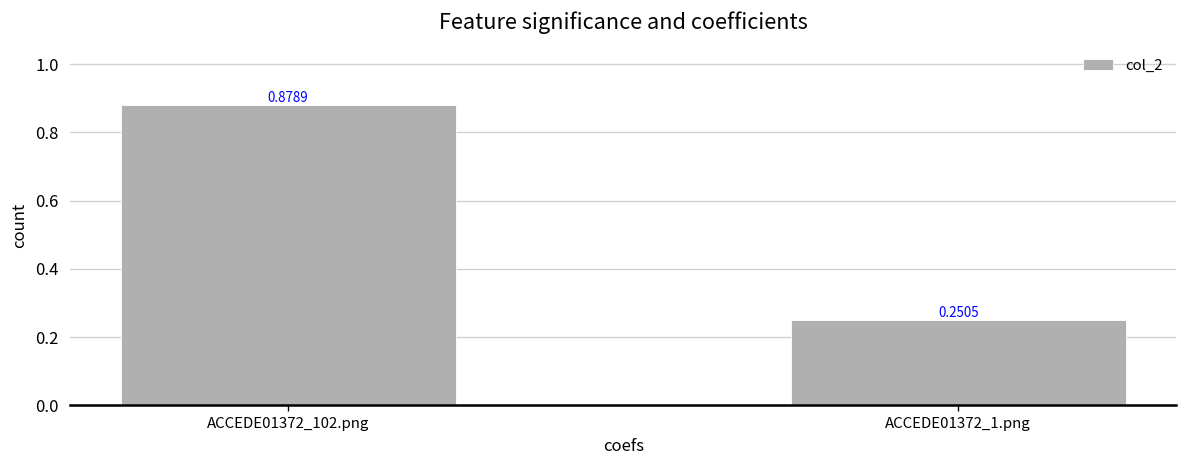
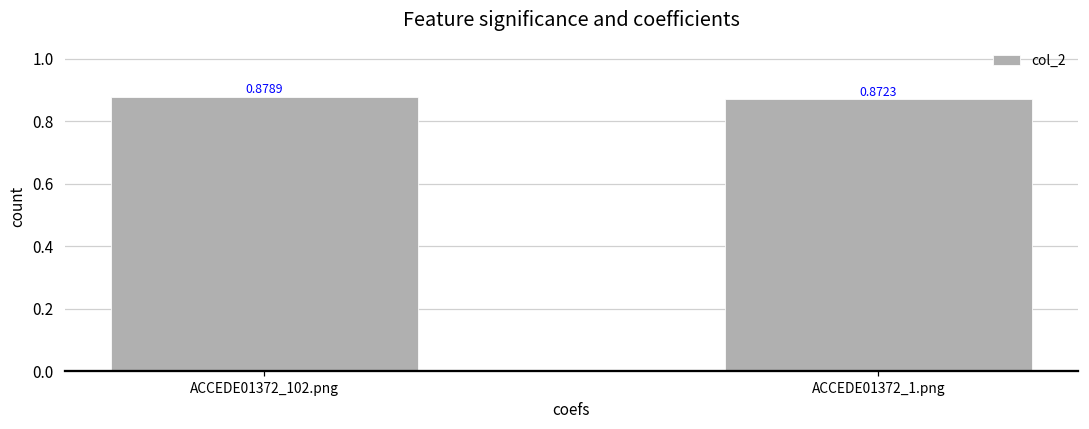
ACCEDE01372_1.png: 0.2505 -> 0.8723
